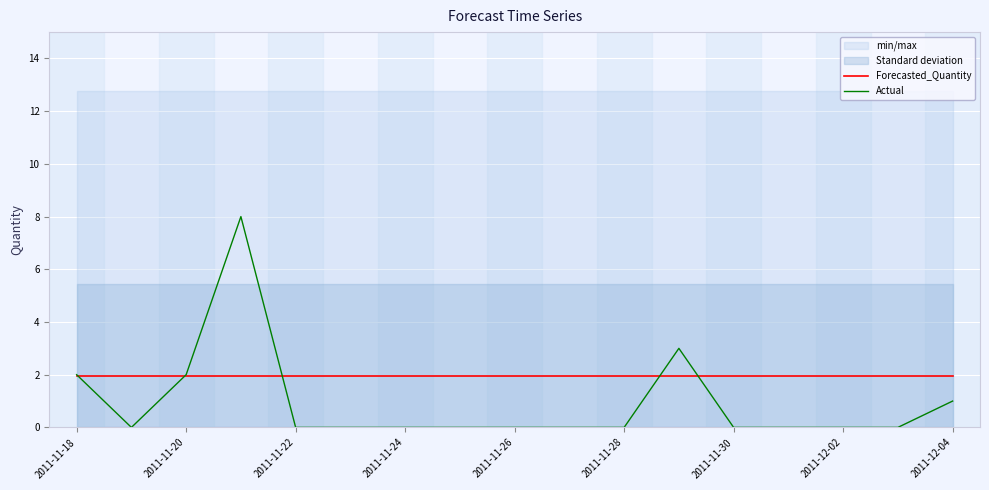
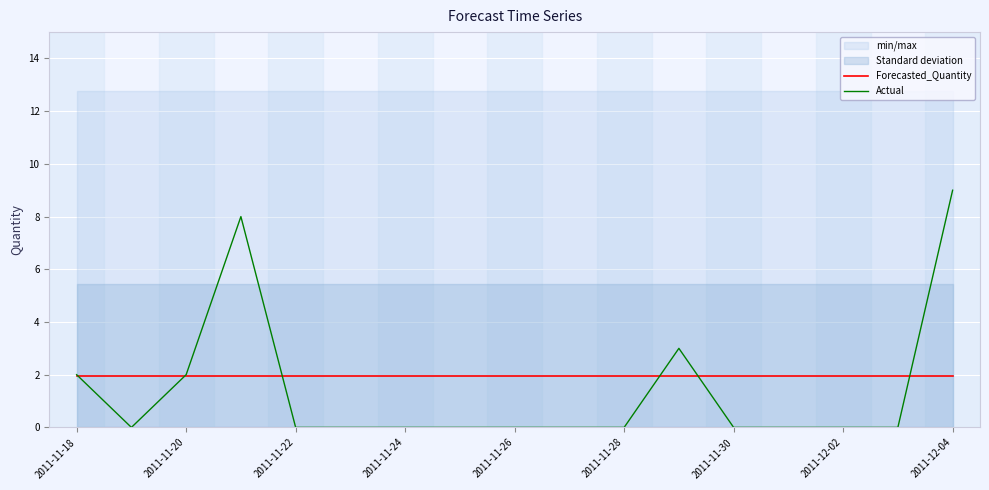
Actual, 2011-12-04: 1 -> 9
